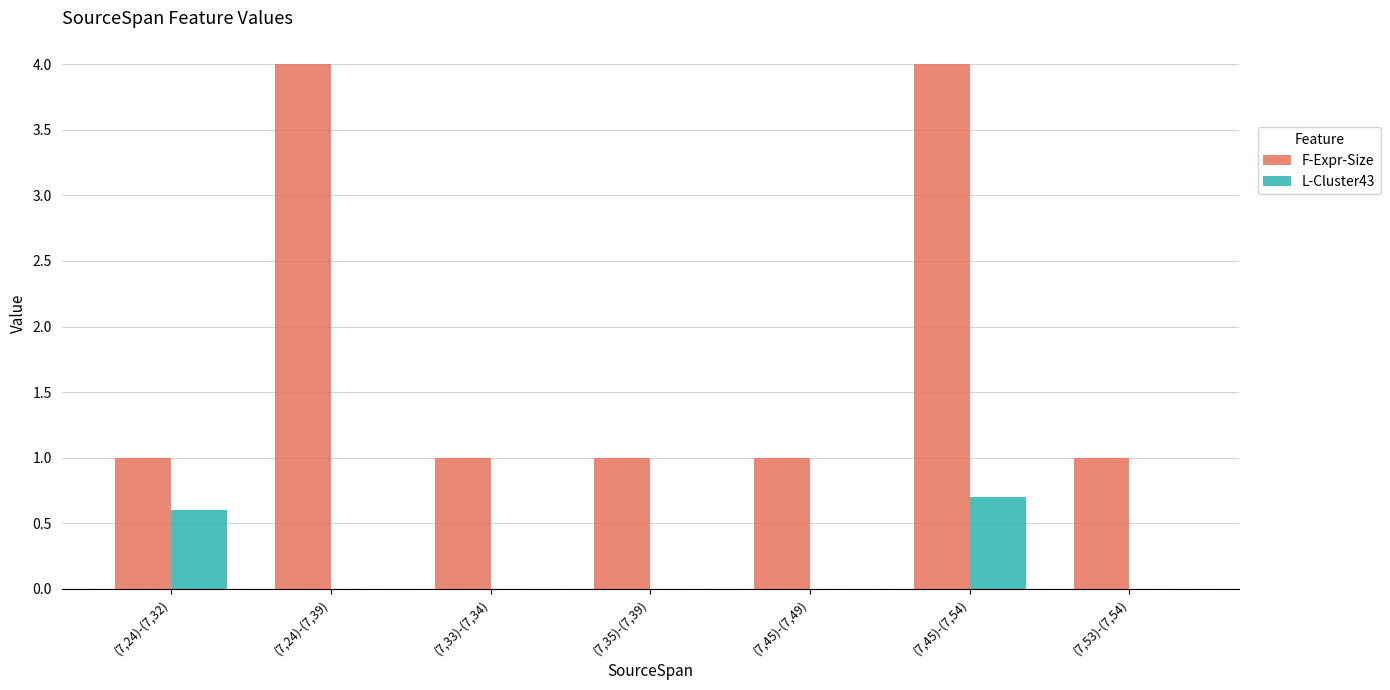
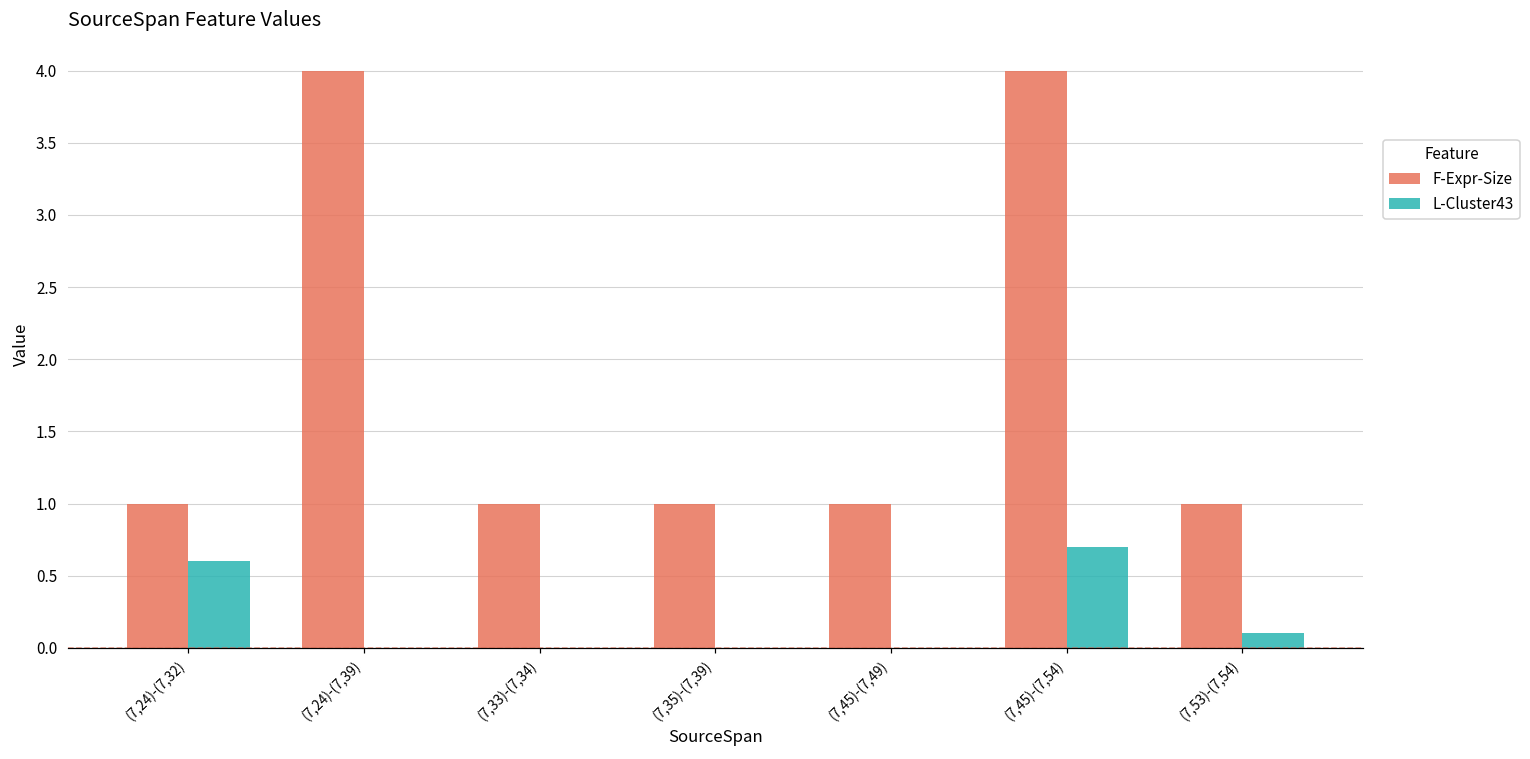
L-Cluster43, (7,53)-(7,54): 0.0 -> 0.1
